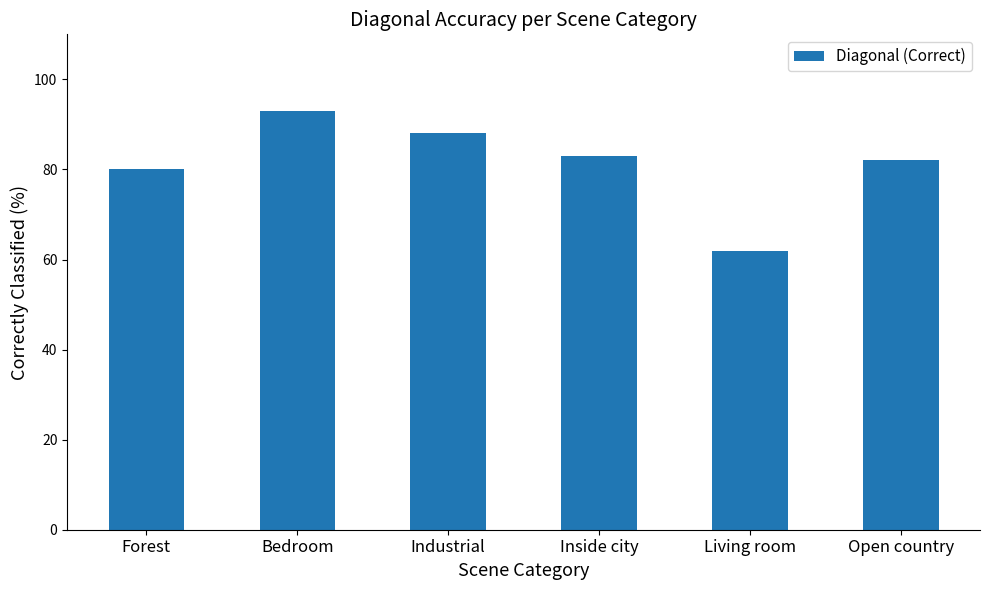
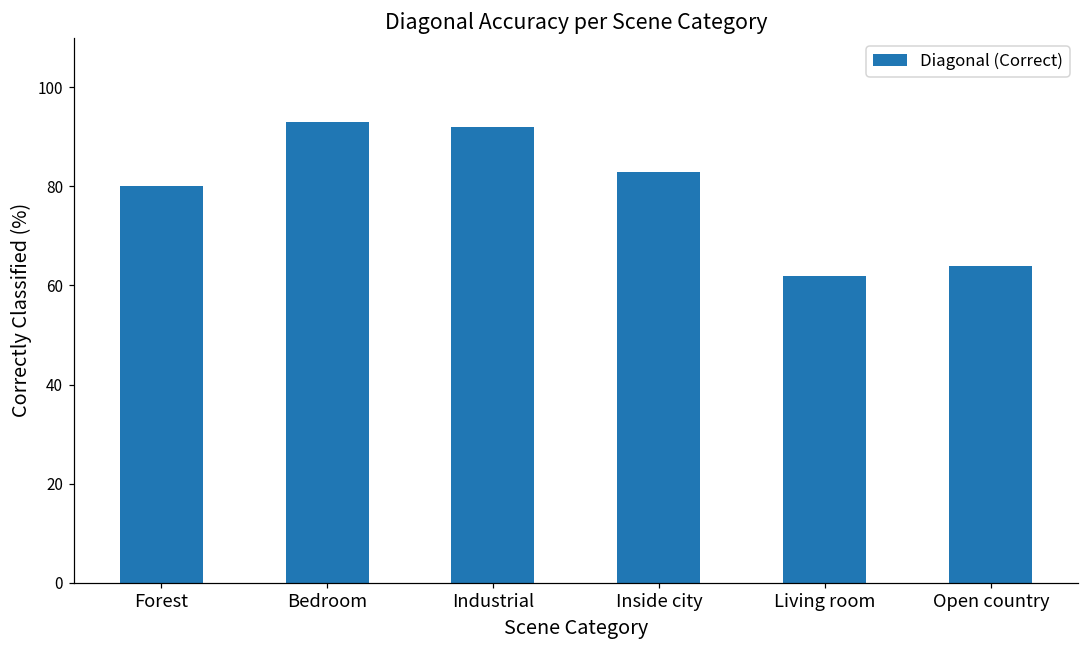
Industrial: 88 -> 92
Open country: 82 -> 64
